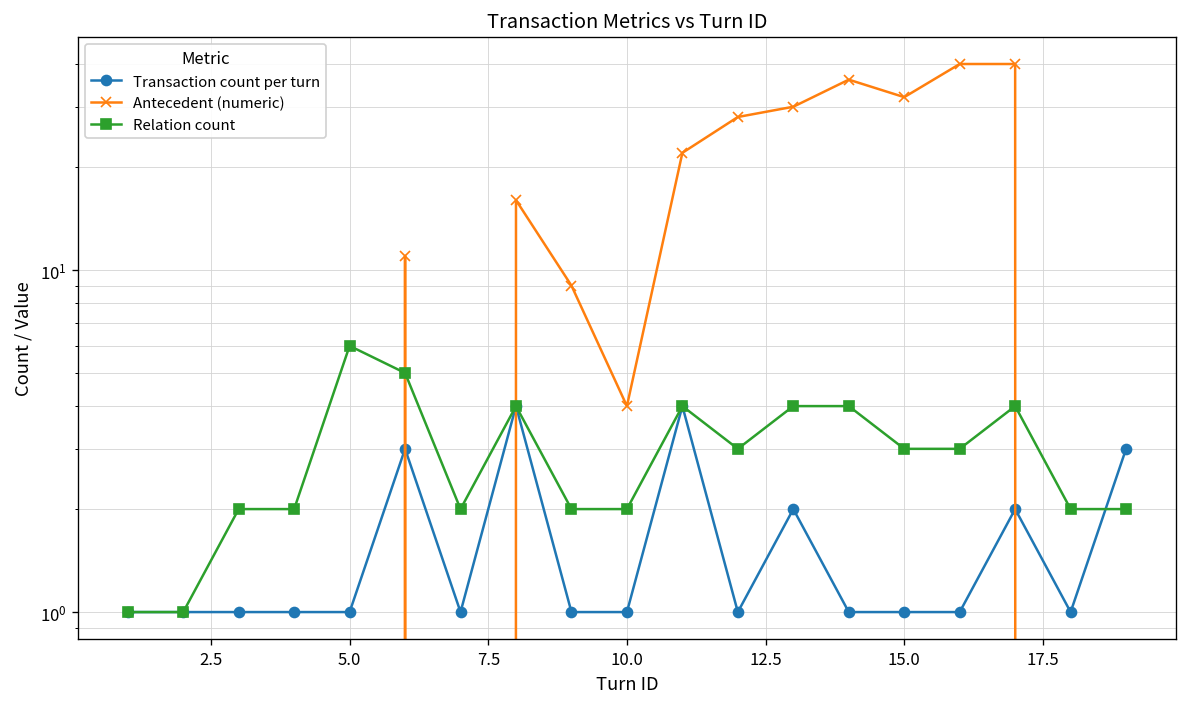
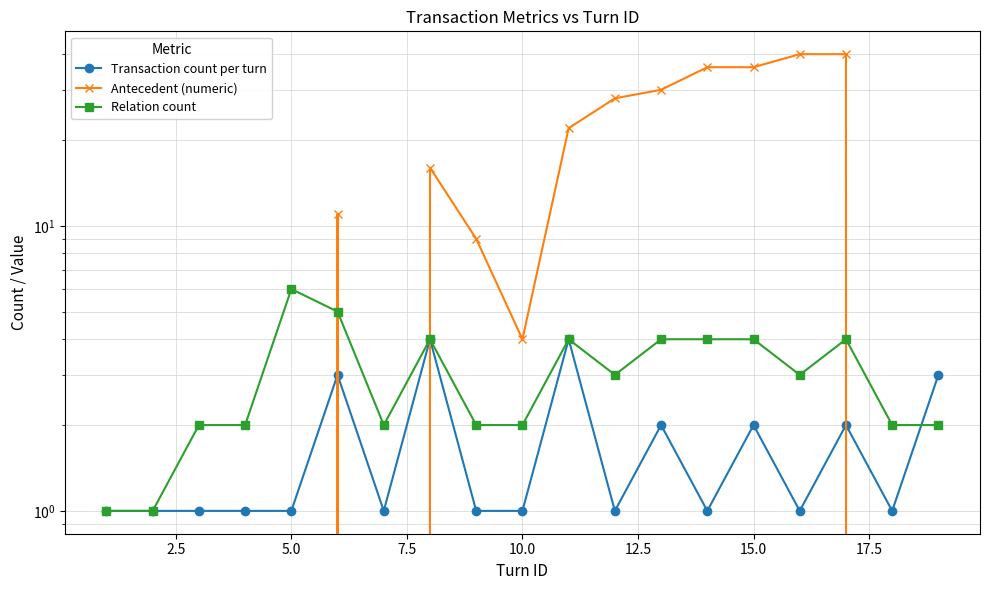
Transaction count per turn, 15.0: 1 -> 2
Antecedent (numeric), 15.0: 32 -> 36
Relation count, 15.0: 3 -> 4
